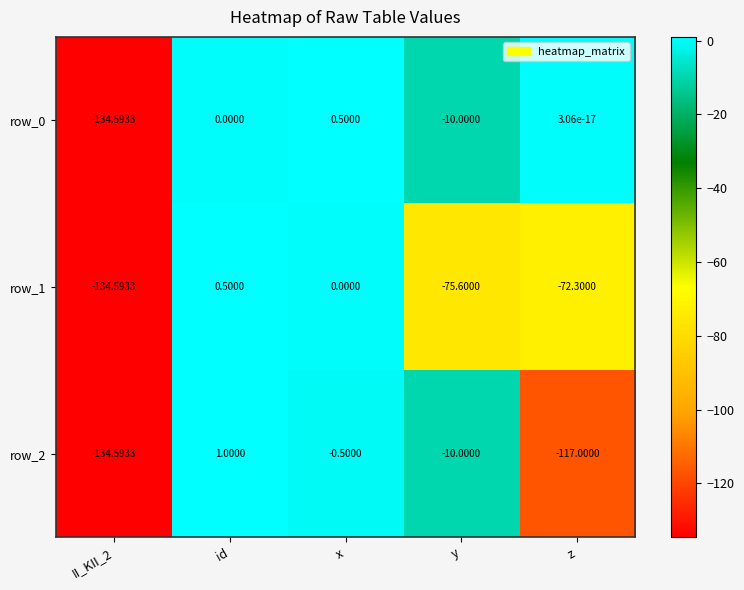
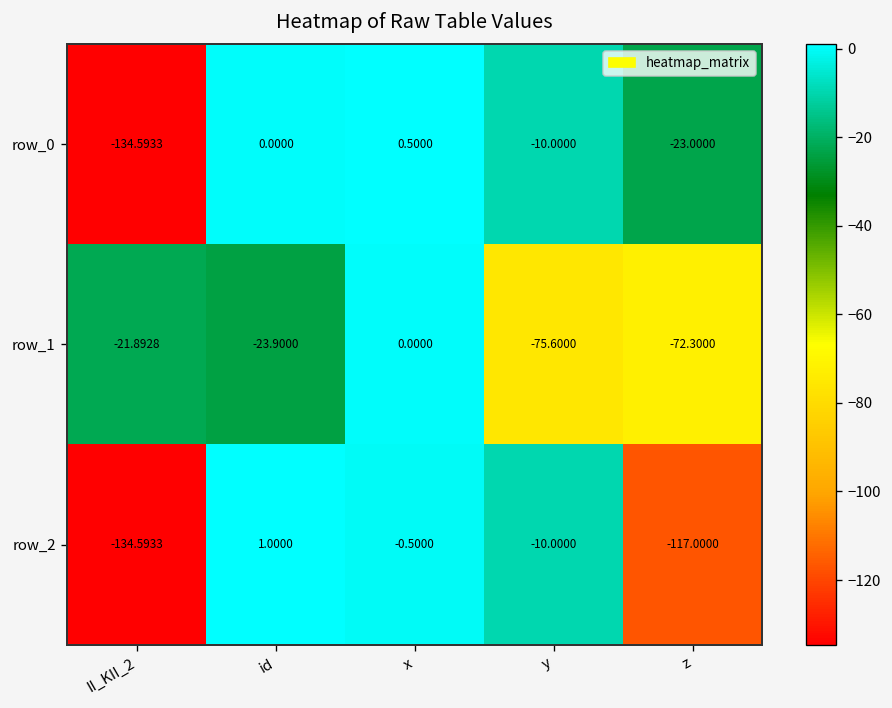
row_0, z: 3.06e-17 -> -23.0000
row_1, II_KII_2: -134.5933 -> -21.8928
row_1, id: 0.5000 -> -23.9000
